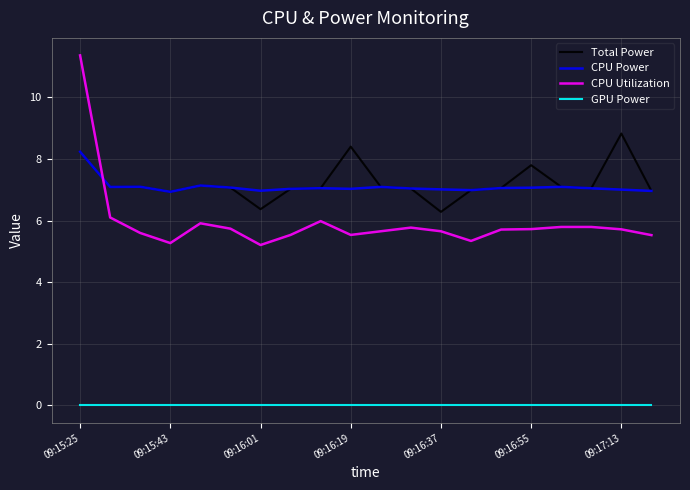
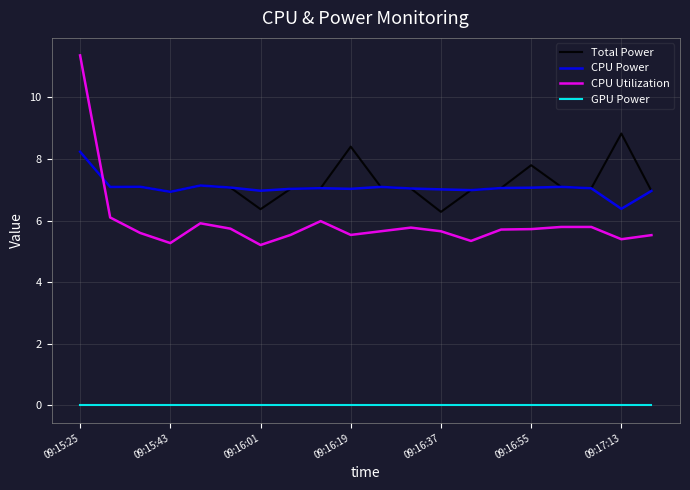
CPU Power, 09:17:13: 7.0 -> 6.4
CPU Utilization, 09:17:13: 5.7 -> 5.4
